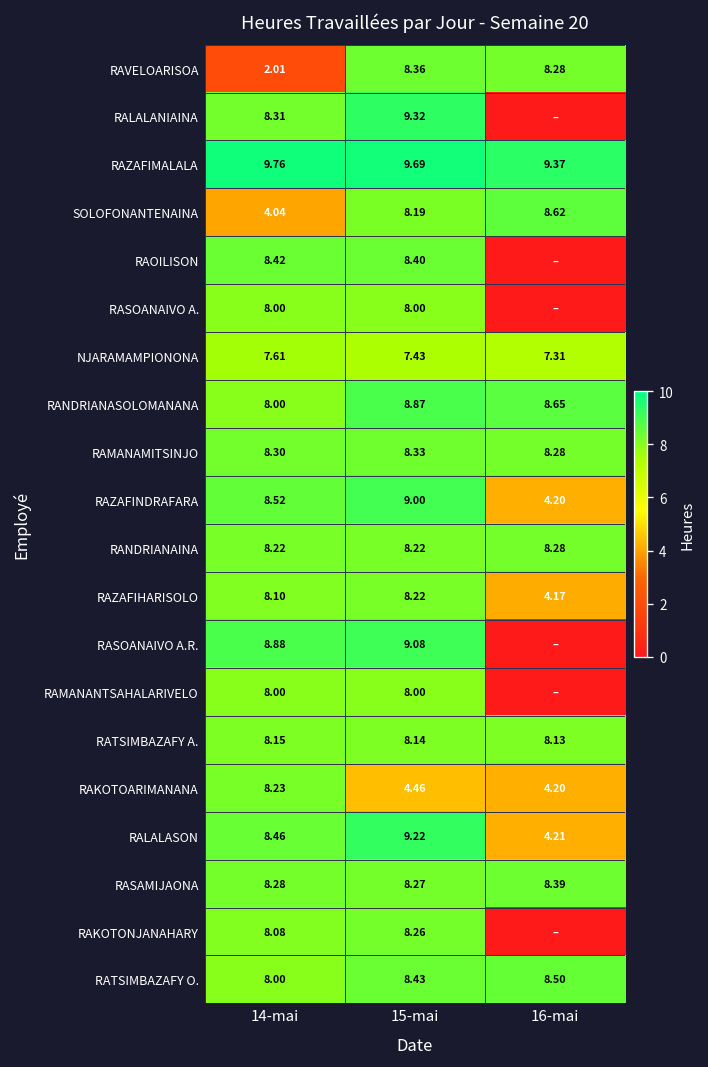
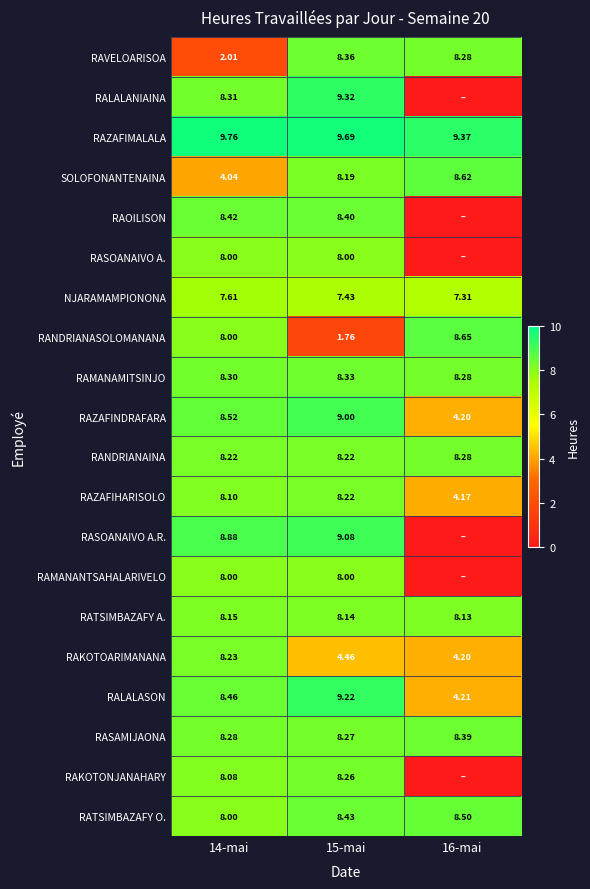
RANDRIANASOLOMANANA, 15-mai: 8.87 -> 1.76
